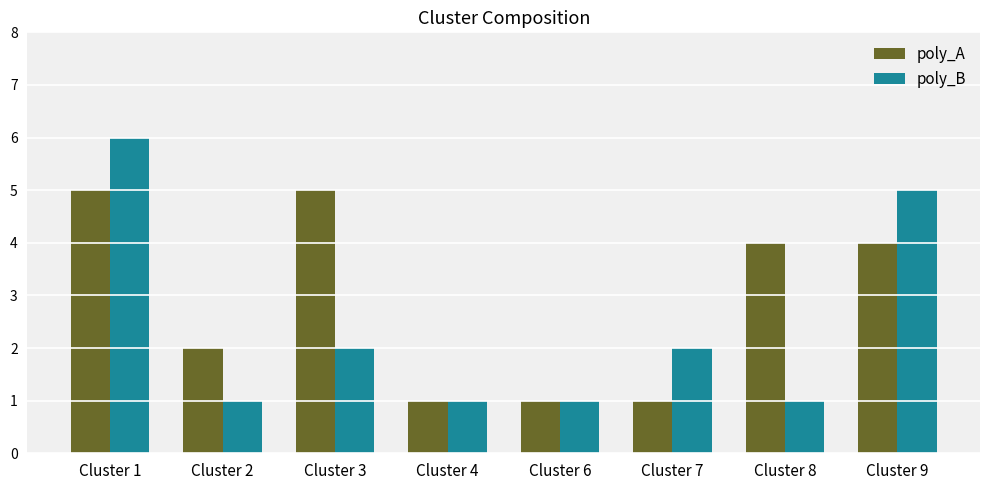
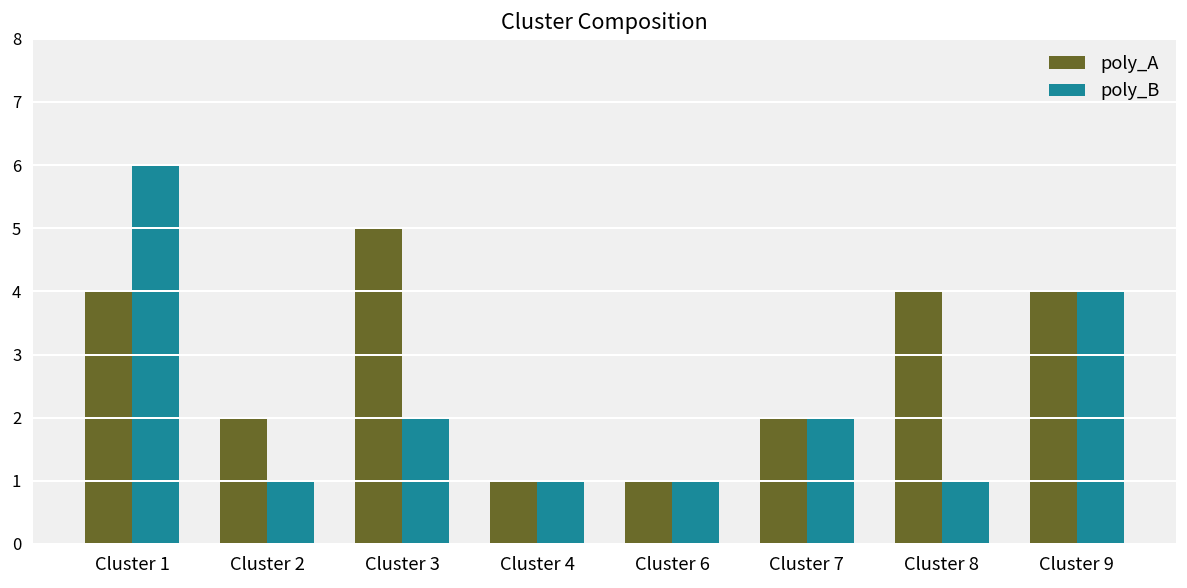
poly_A, Cluster 1: 5 -> 4
poly_A, Cluster 7: 1 -> 2
poly_B, Cluster 9: 5 -> 4
